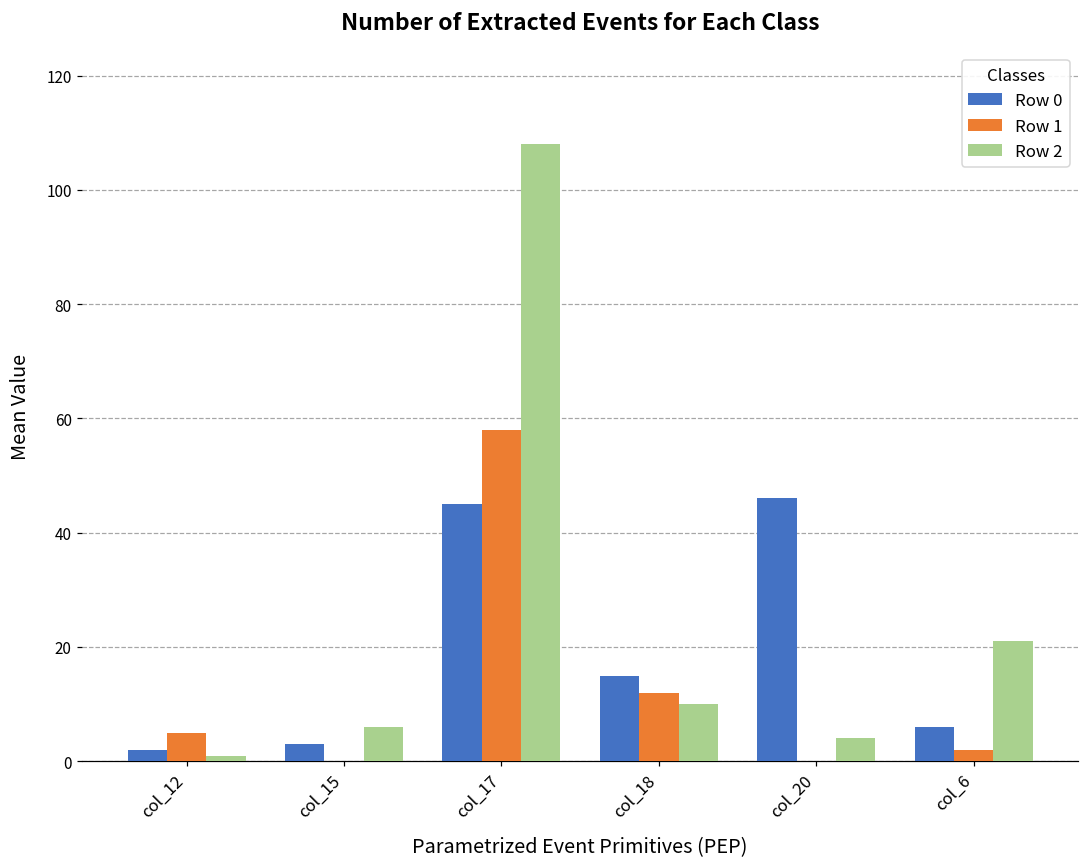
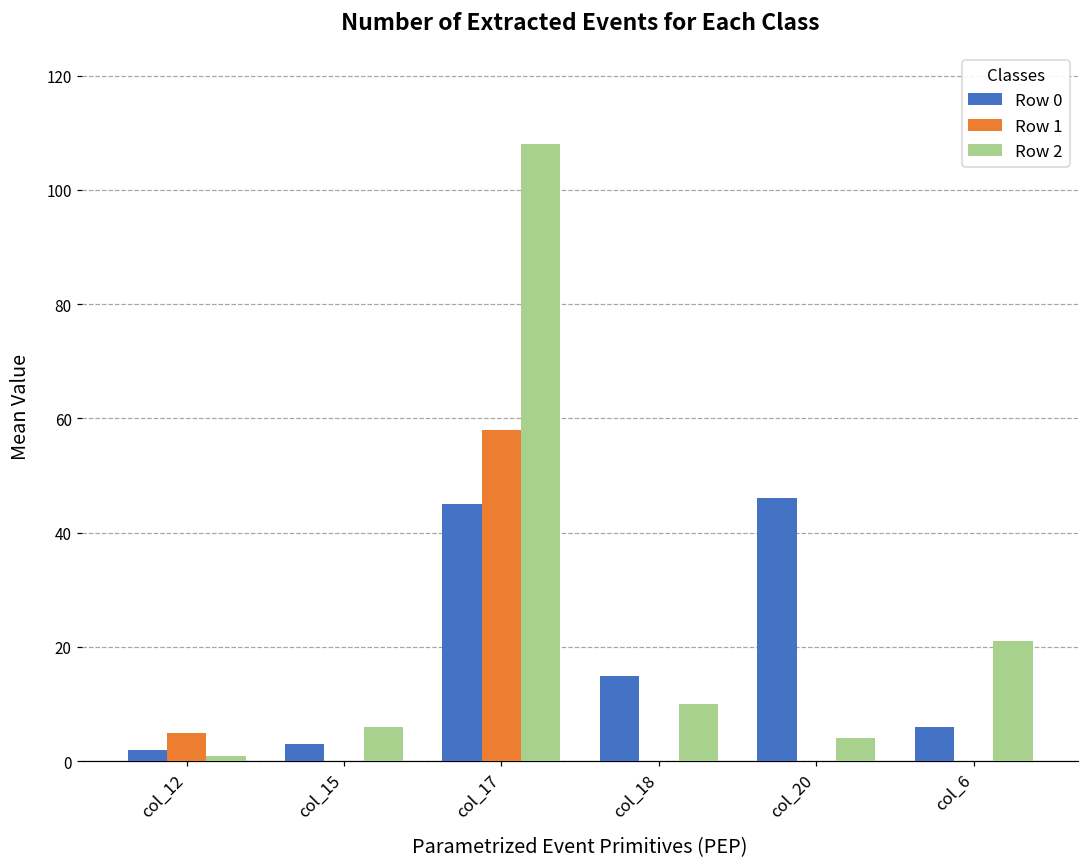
Row 1, col_18: 12 -> 0
Row 1, col_6: 2 -> 0
